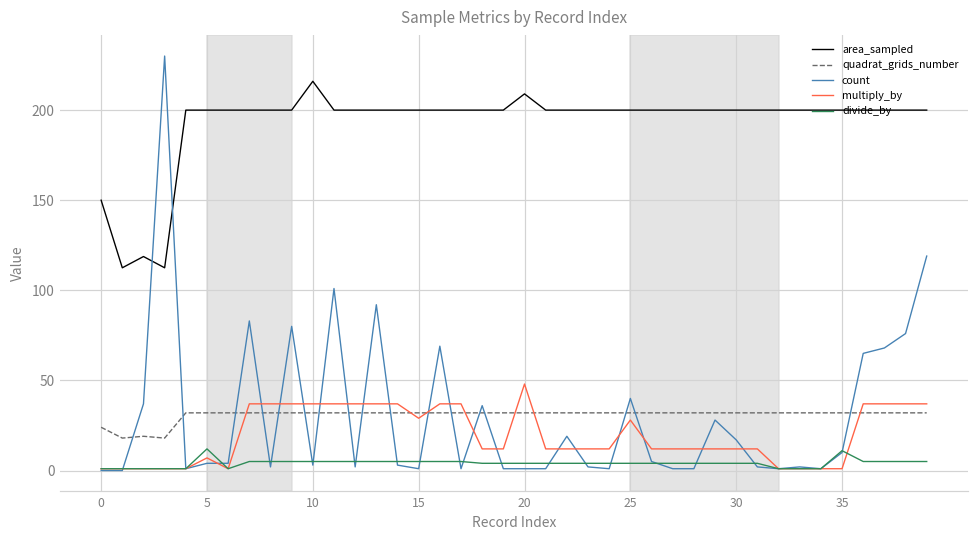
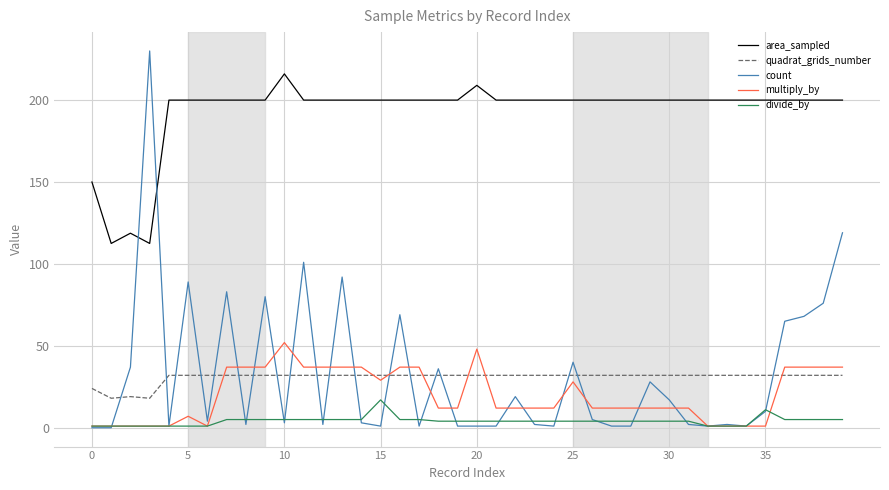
count, 5: 4 -> 89
divide_by, 5: 12 -> 1
multiply_by, 10: 37 -> 52
divide_by, 15: 5 -> 17
